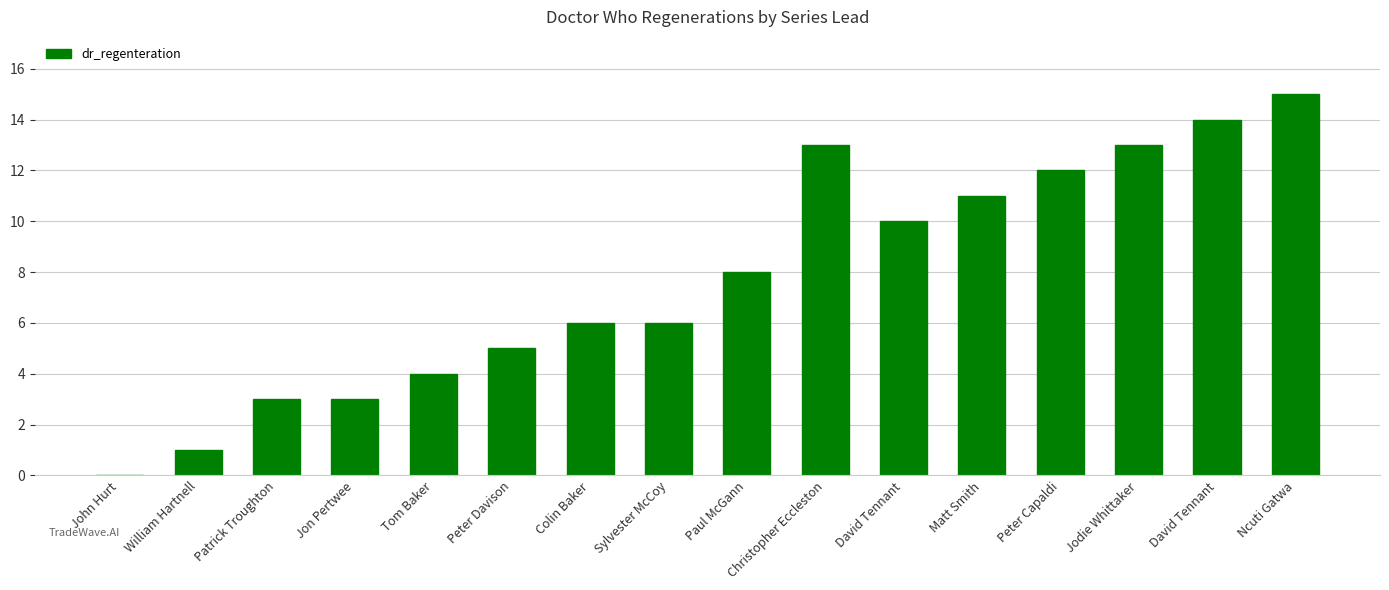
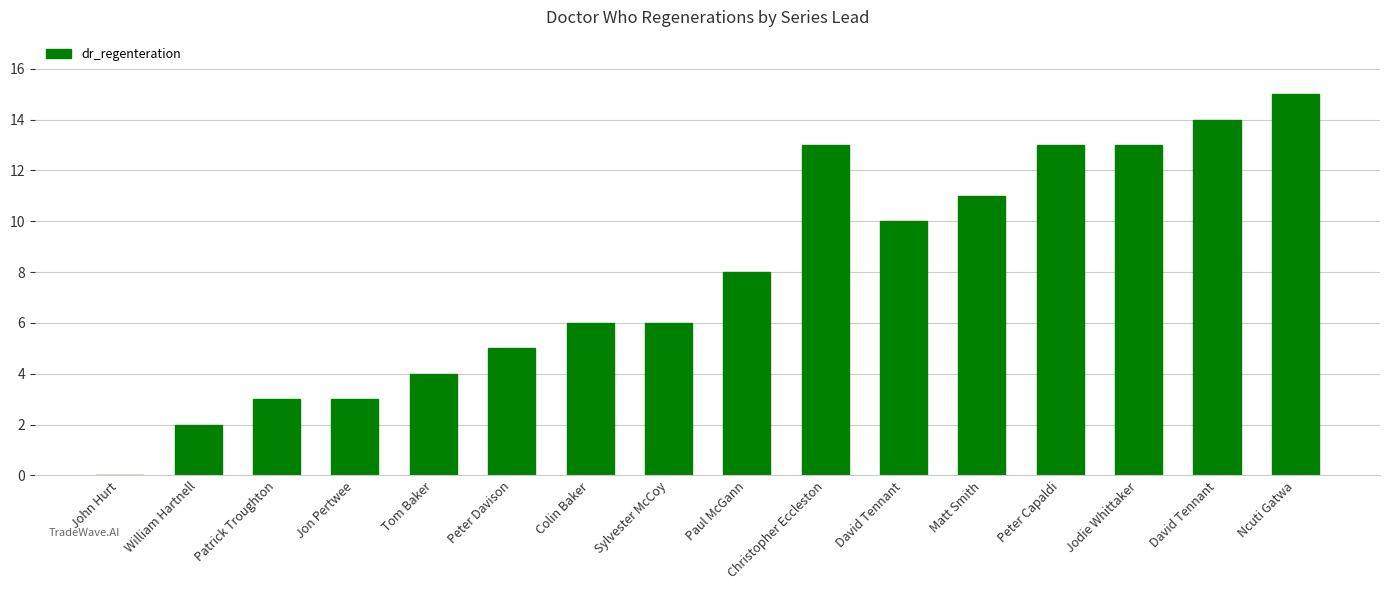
William Hartnell: 1 -> 2
Peter Capaldi: 12 -> 13
